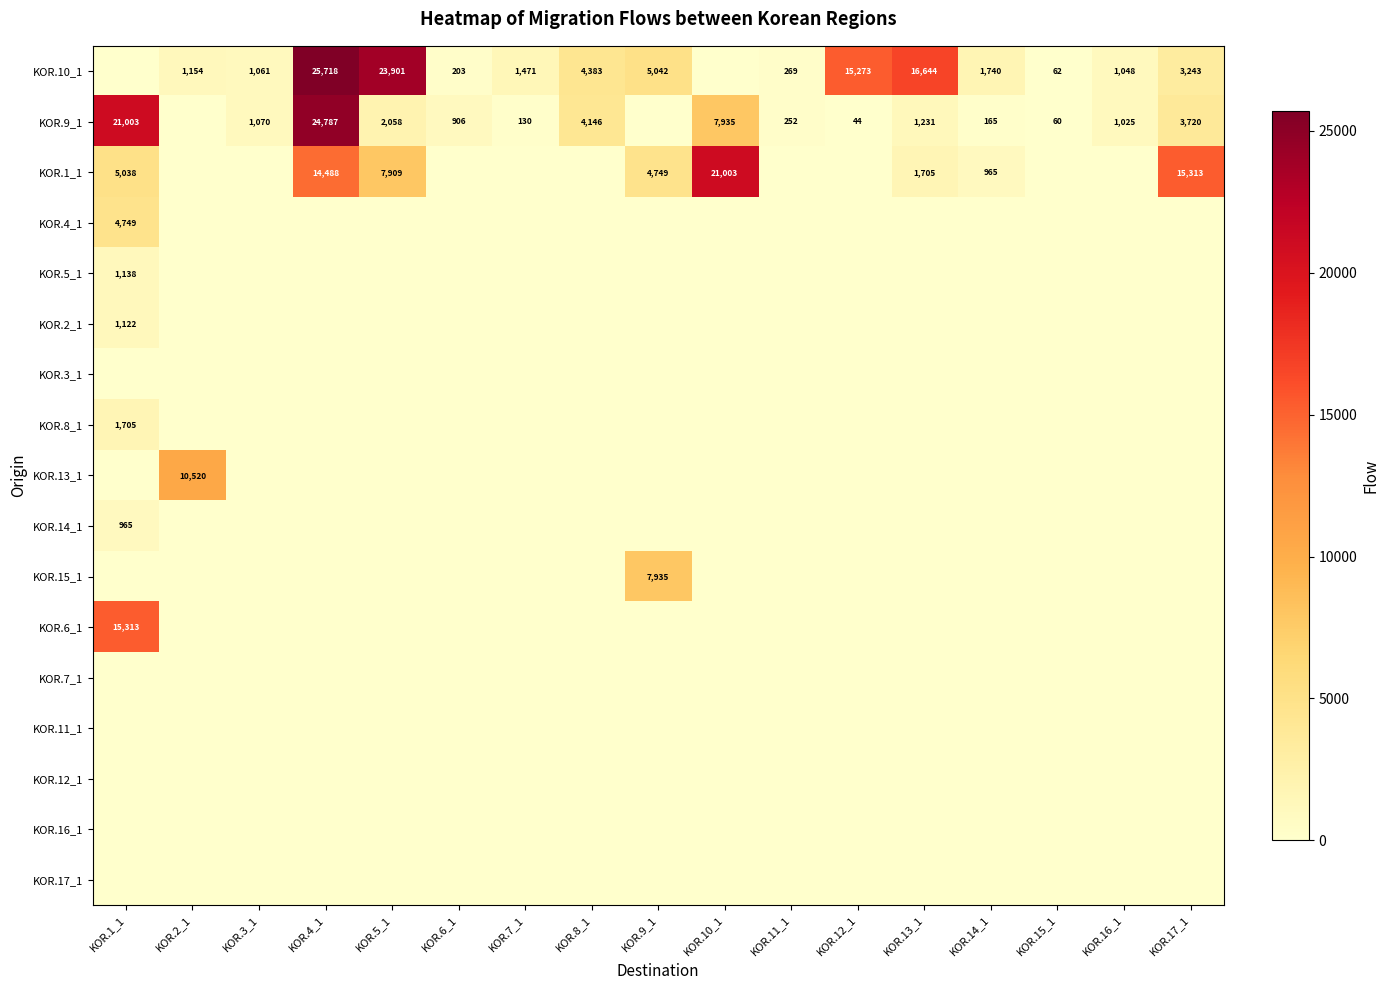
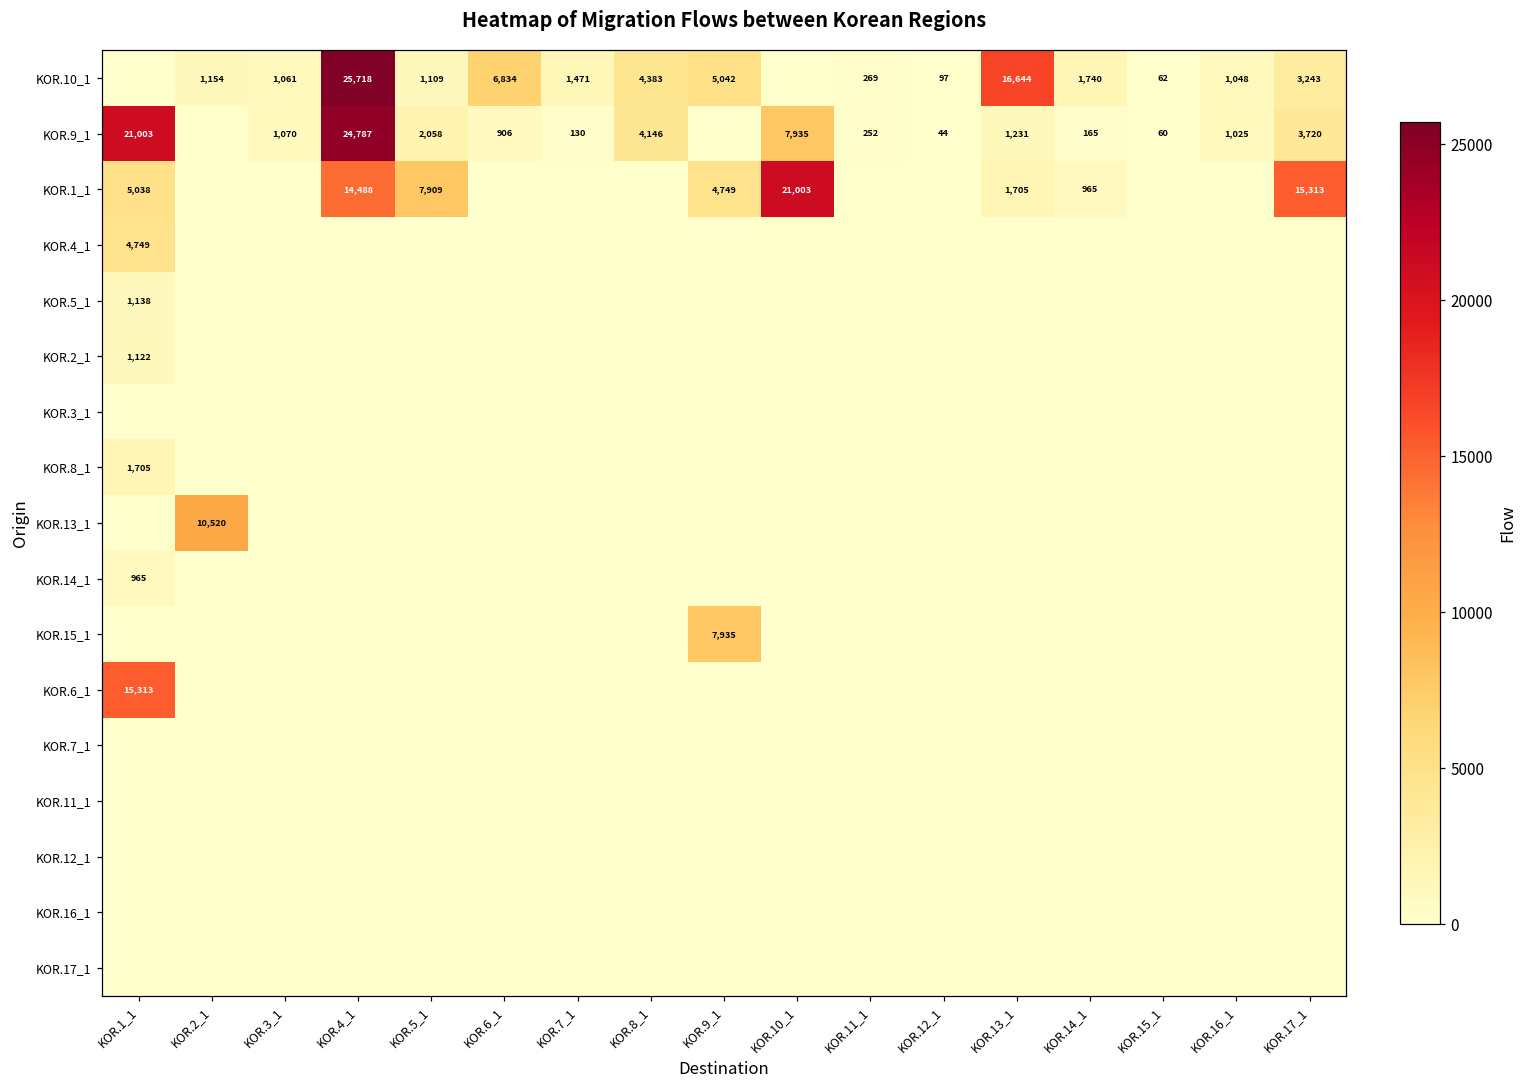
KOR.10_1, KOR.5_1: 23,901 -> 1,109
KOR.10_1, KOR.6_1: 203 -> 6,834
KOR.10_1, KOR.12_1: 15,273 -> 97
